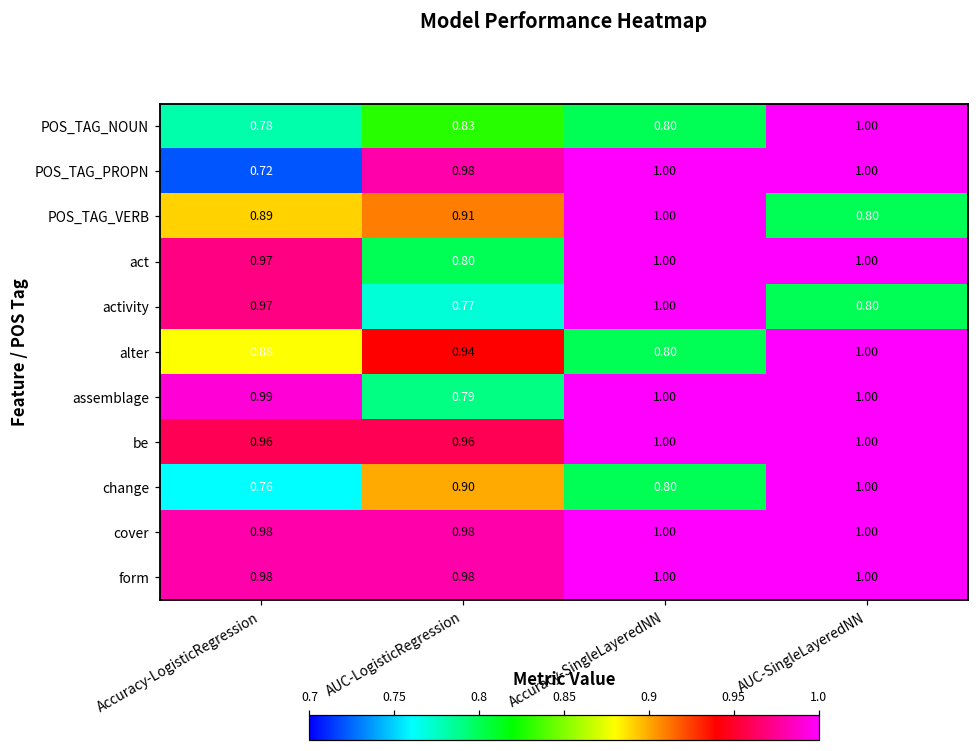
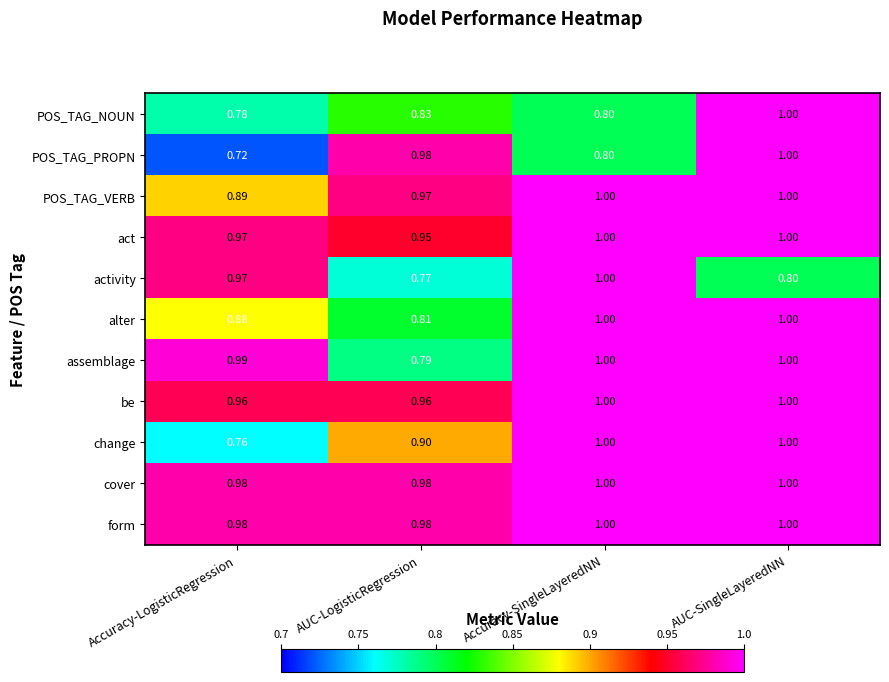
POS_TAG_PROPN, Accuracy-SingleLayeredNN: 1.00 -> 0.80
POS_TAG_VERB, AUC-LogisticRegression: 0.91 -> 0.97
POS_TAG_VERB, AUC-SingleLayeredNN: 0.80 -> 1.00
act, AUC-LogisticRegression: 0.80 -> 0.95
alter, AUC-LogisticRegression: 0.94 -> 0.81
alter, Accuracy-SingleLayeredNN: 0.80 -> 1.00
change, Accuracy-SingleLayeredNN: 0.80 -> 1.00
